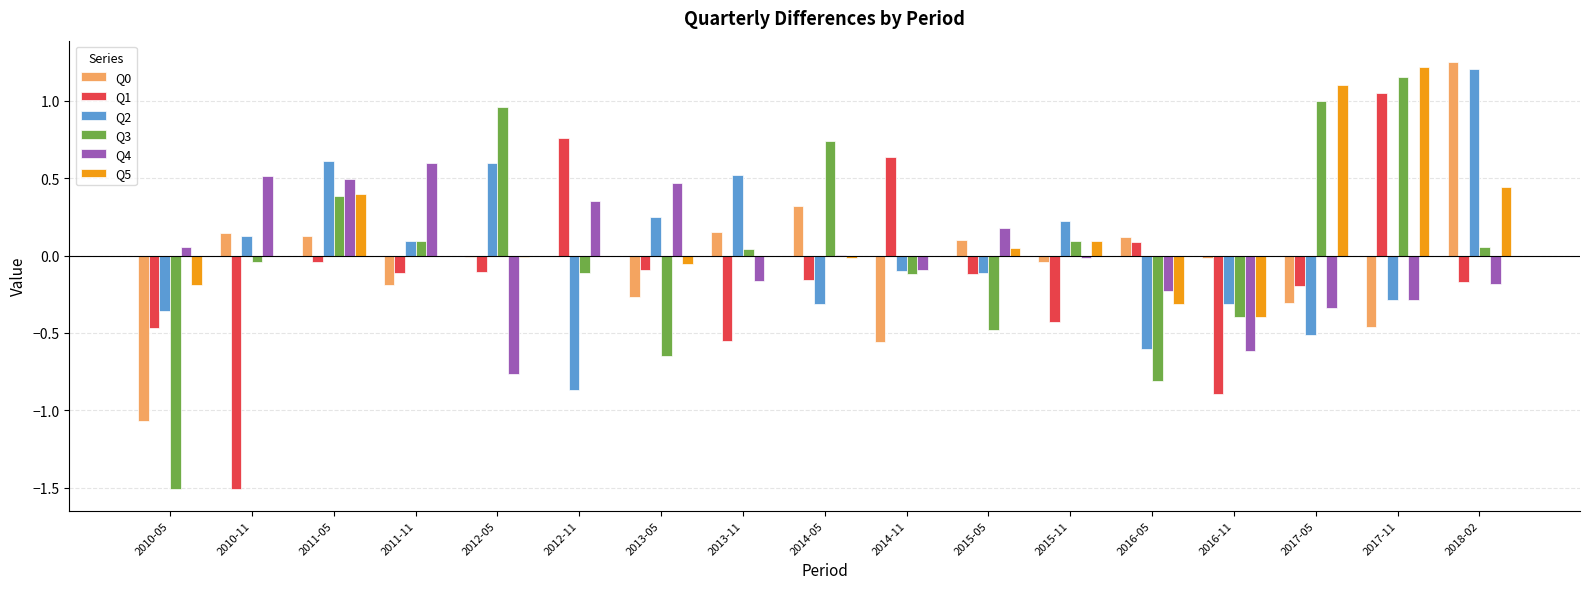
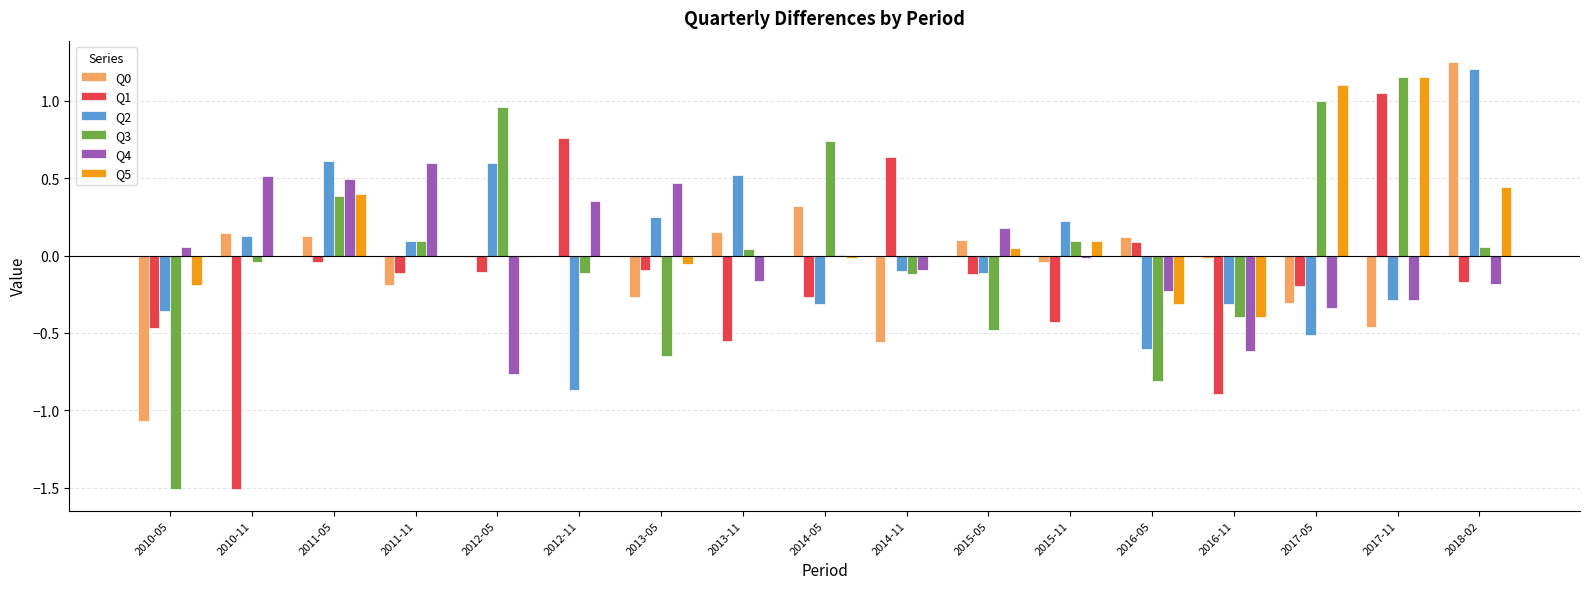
Q1, 2014-05: -0.16 -> -0.27
Q5, 2017-11: 1.22 -> 1.15
